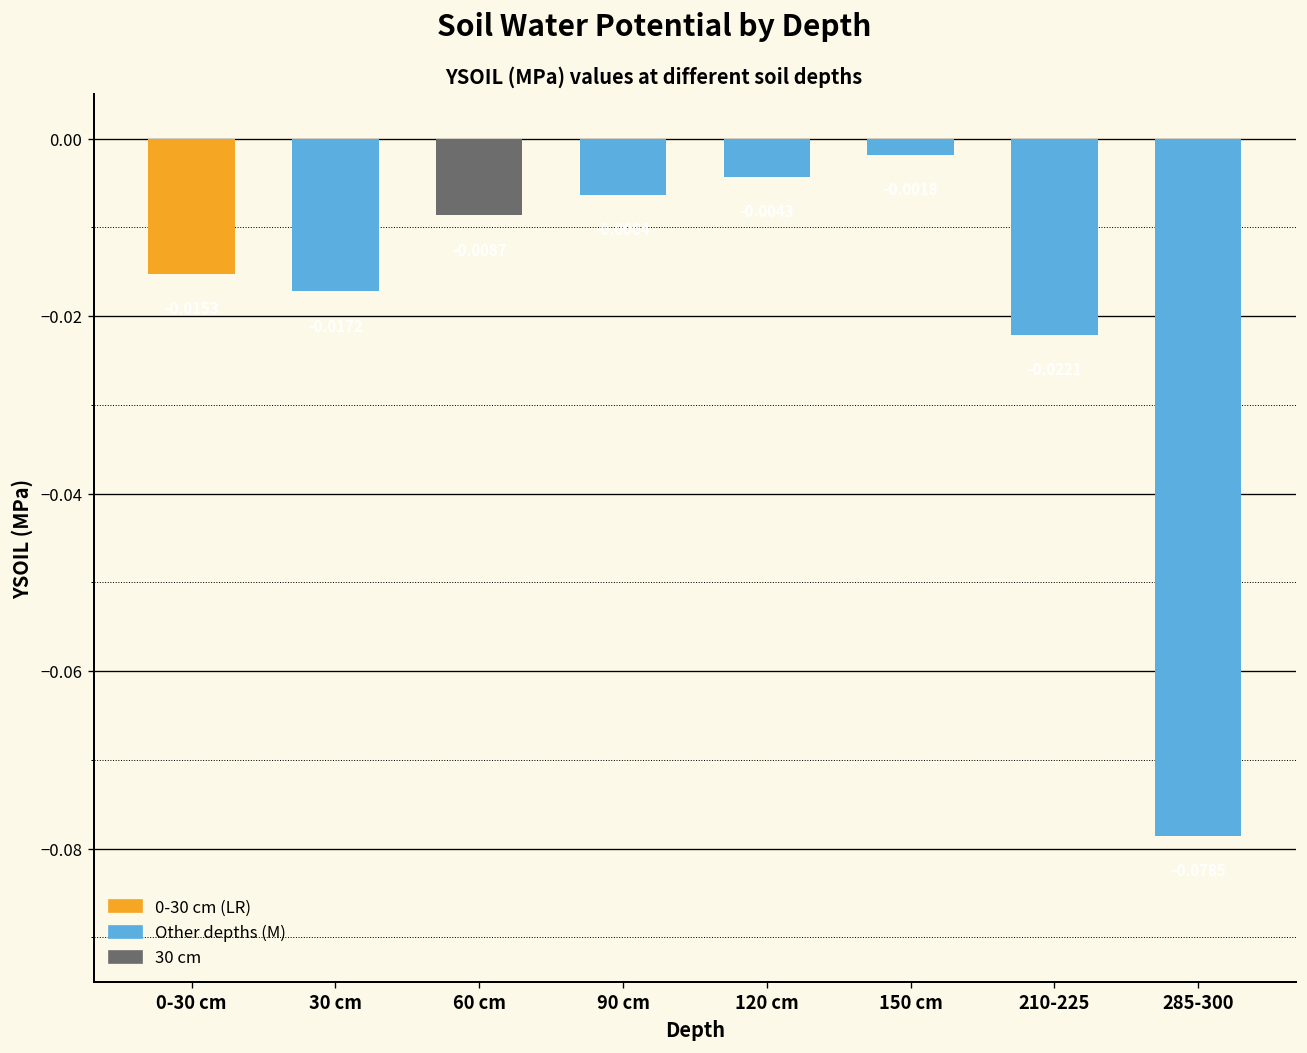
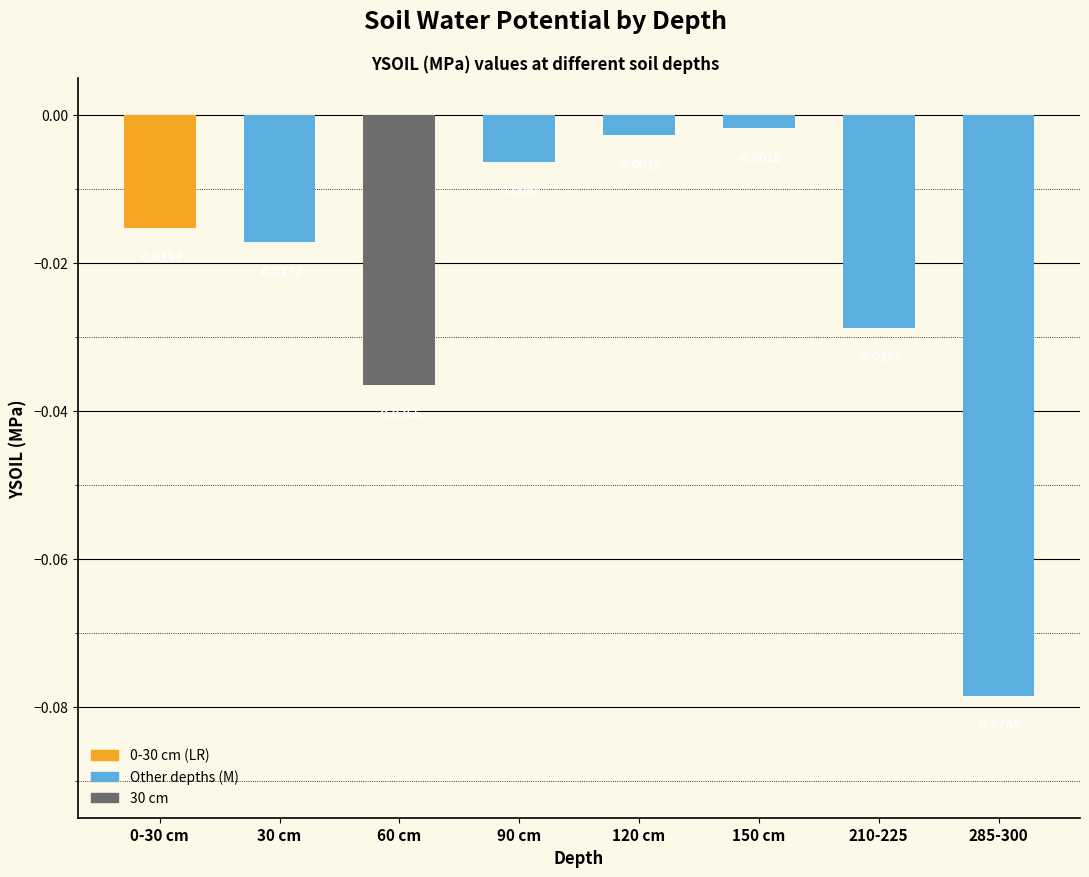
60 cm: -0.009 -> -0.036
120 cm: -0.004 -> -0.003
210-225: -0.022 -> -0.029
